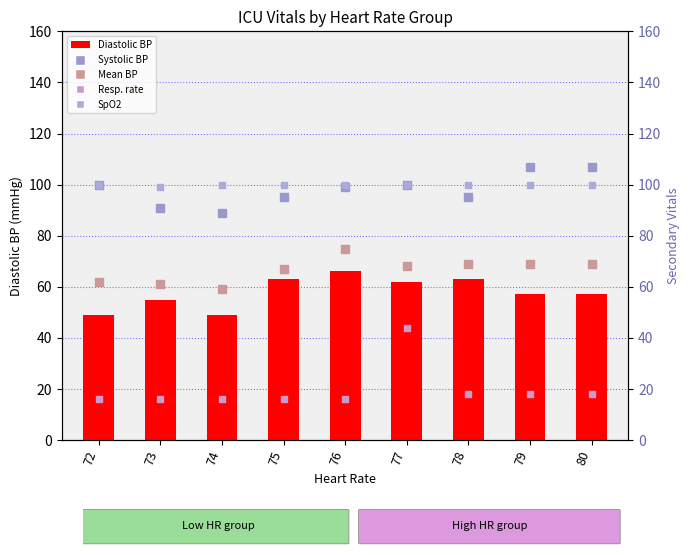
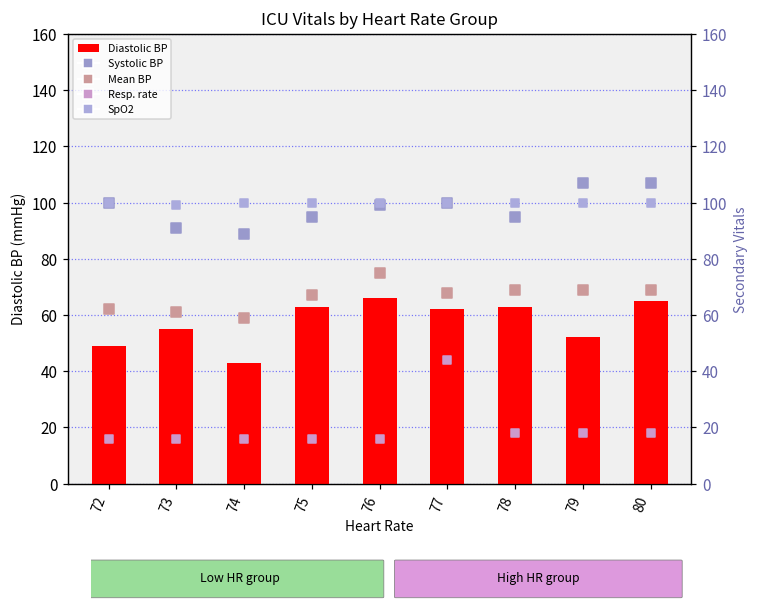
Diastolic BP, 74: 49 -> 43
Diastolic BP, 79: 57 -> 52
Diastolic BP, 80: 57 -> 65
